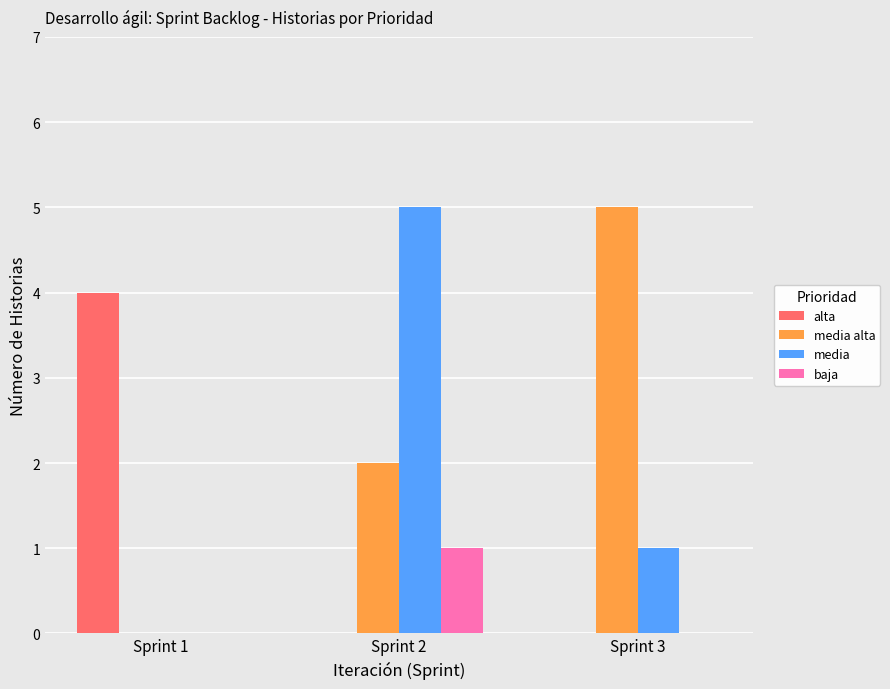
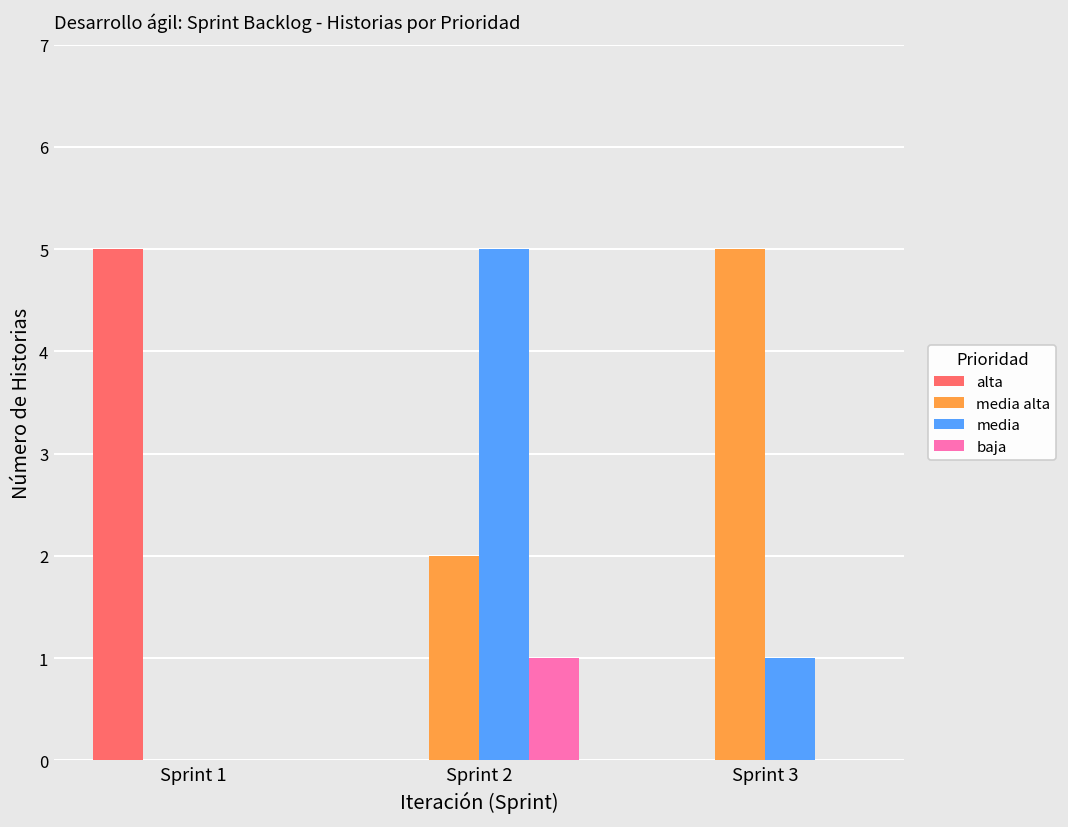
alta, Sprint 1: 4 -> 5
